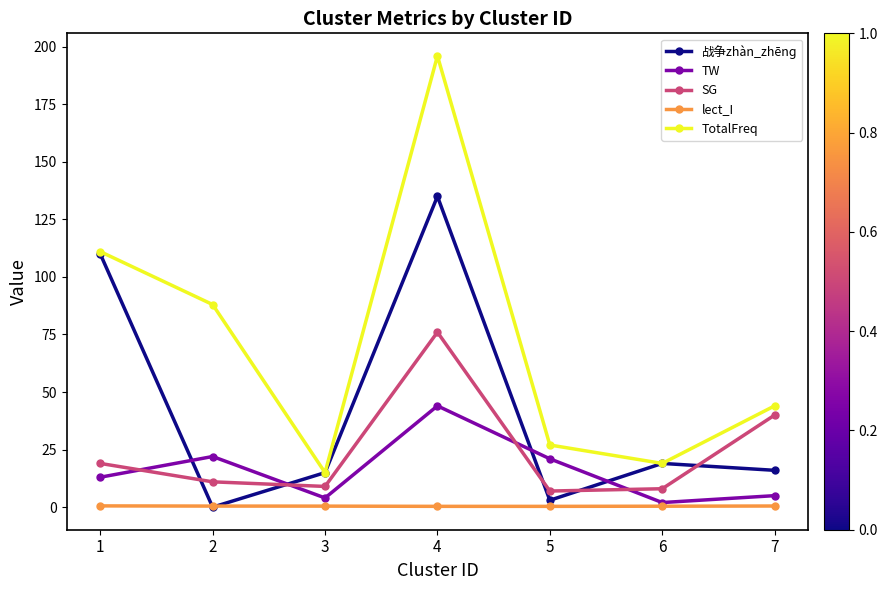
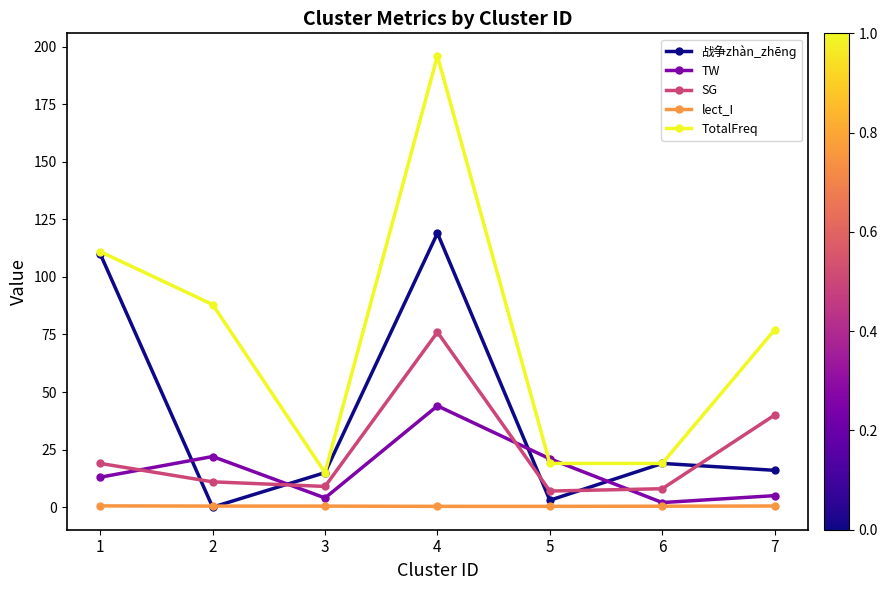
战争zhàn_zhēnɡ, 4: 135 -> 119
TotalFreq, 5: 27 -> 19
TotalFreq, 7: 44 -> 77
